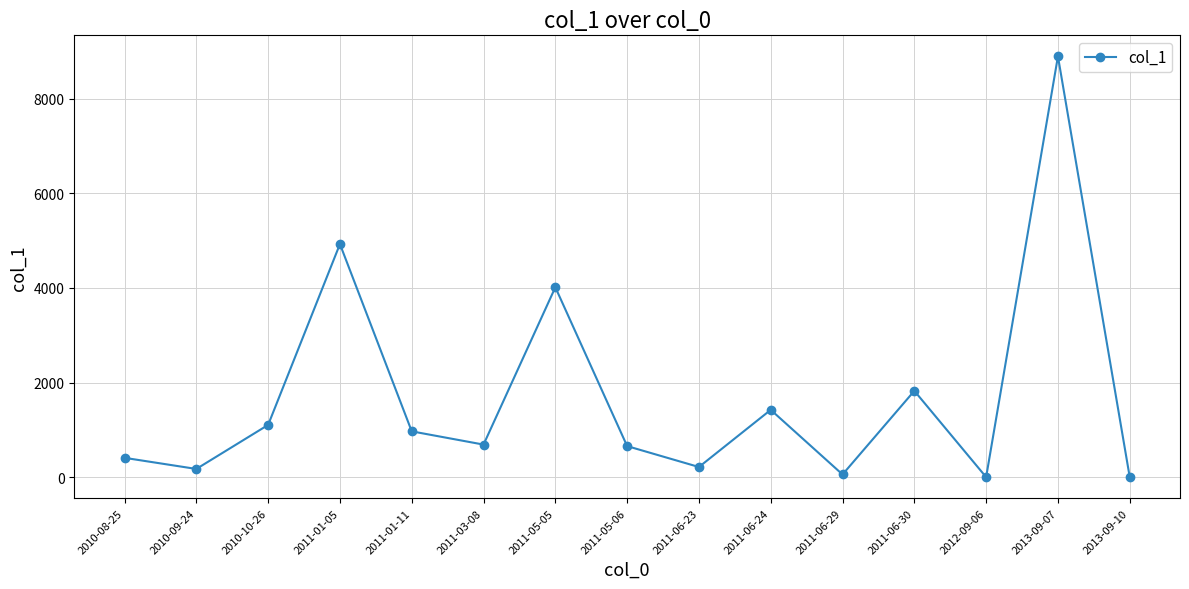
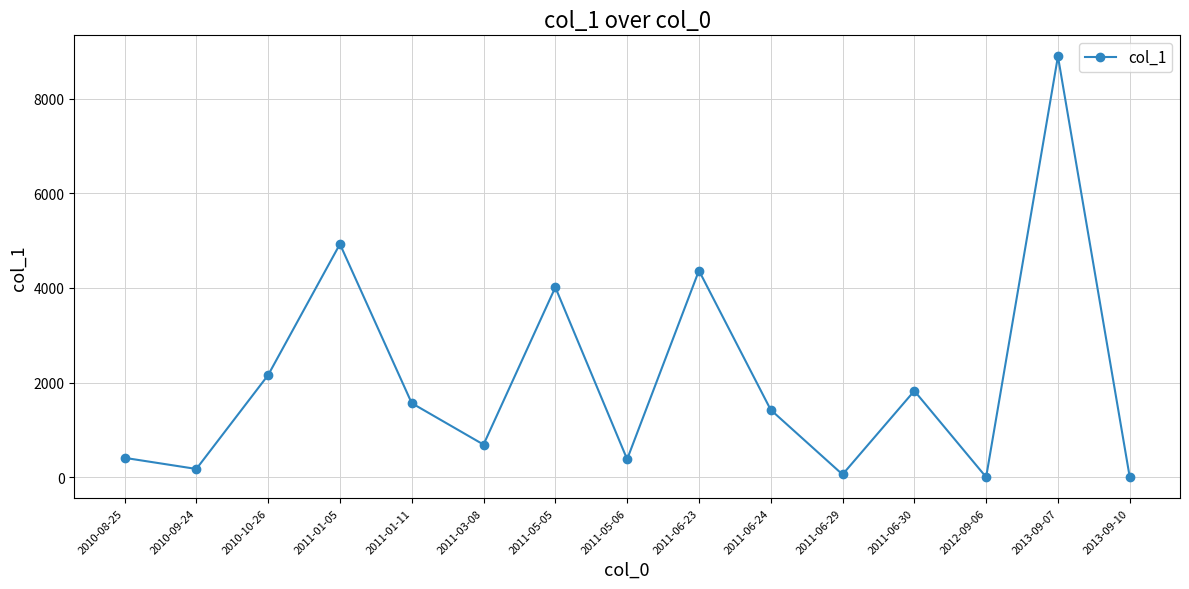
2010-10-26: 1100 -> 2200
2011-01-11: 1000 -> 1600
2011-05-06: 700 -> 400
2011-06-23: 200 -> 4400
